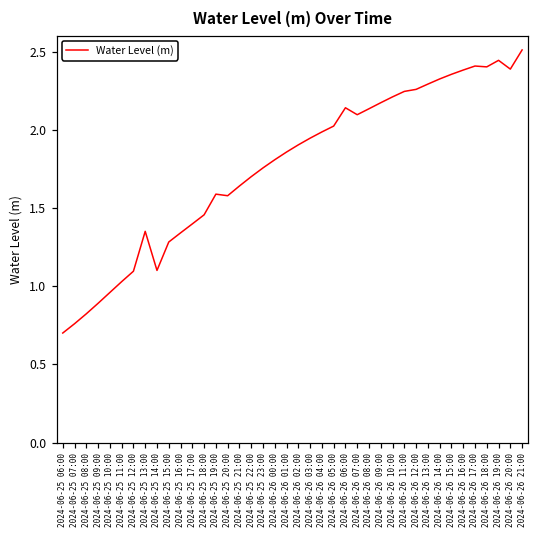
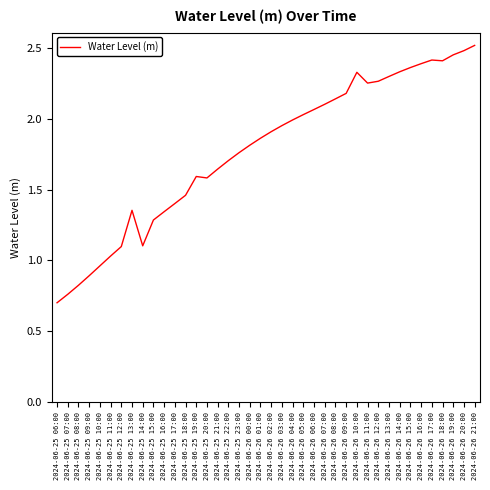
2024-06-26 06:00: 2.15 -> 2.06
2024-06-26 10:00: 2.22 -> 2.33
2024-06-26 20:00: 2.39 -> 2.48
